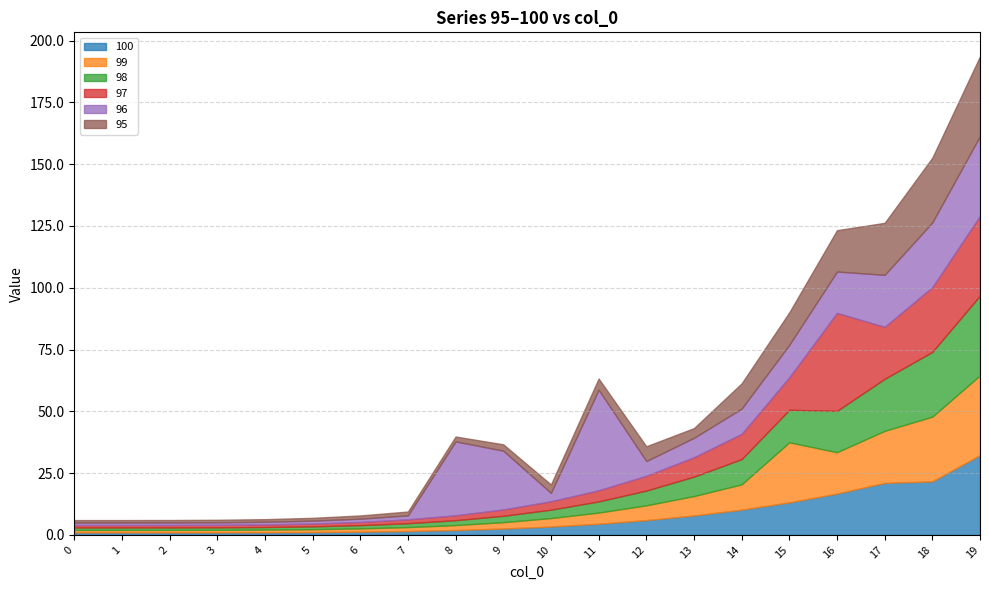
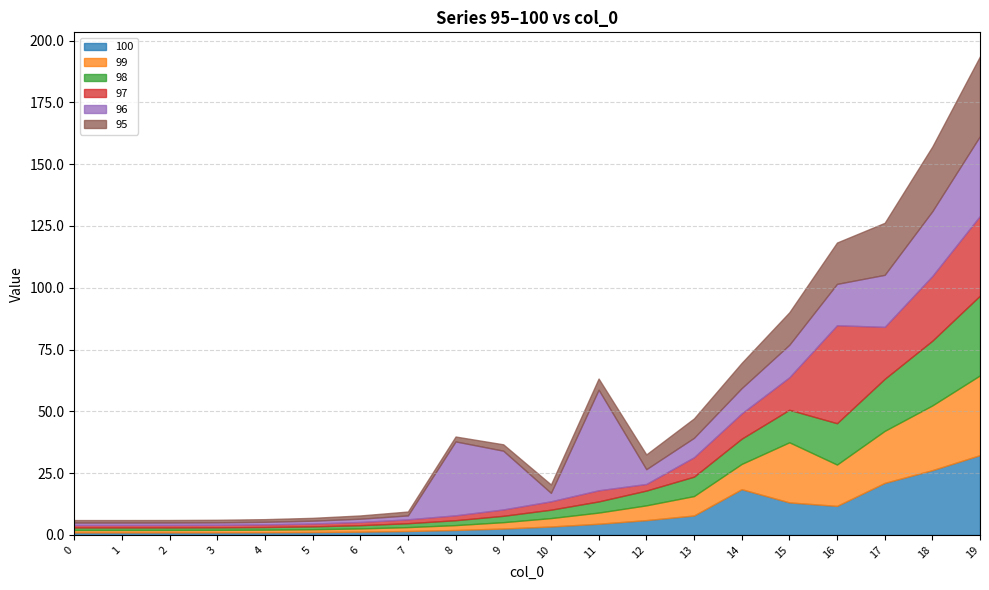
97, 12: 6 -> 3
95, 13: 4 -> 8
100, 14: 10 -> 18
100, 16: 17 -> 12
100, 18: 22 -> 26
